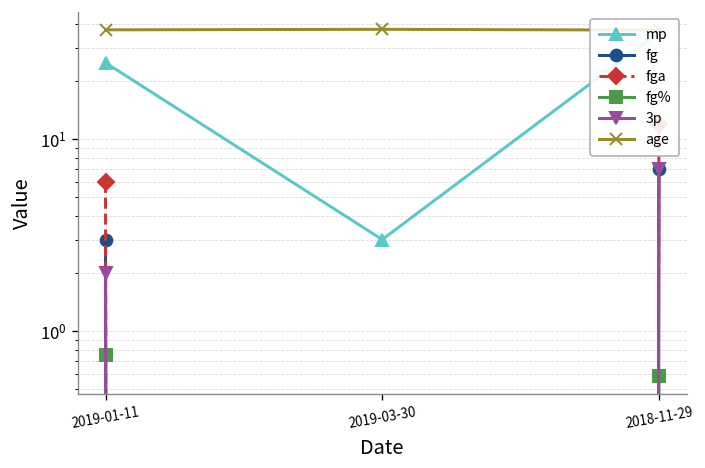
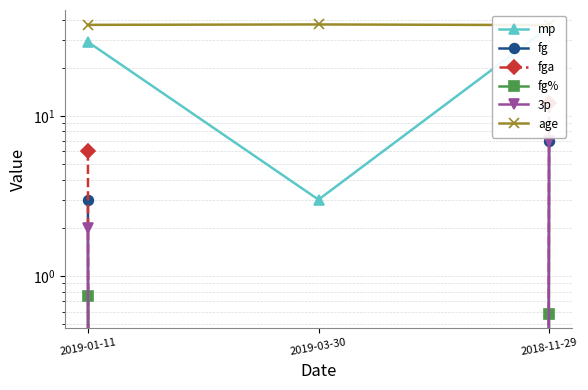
mp, 2019-01-11: 25 -> 29
